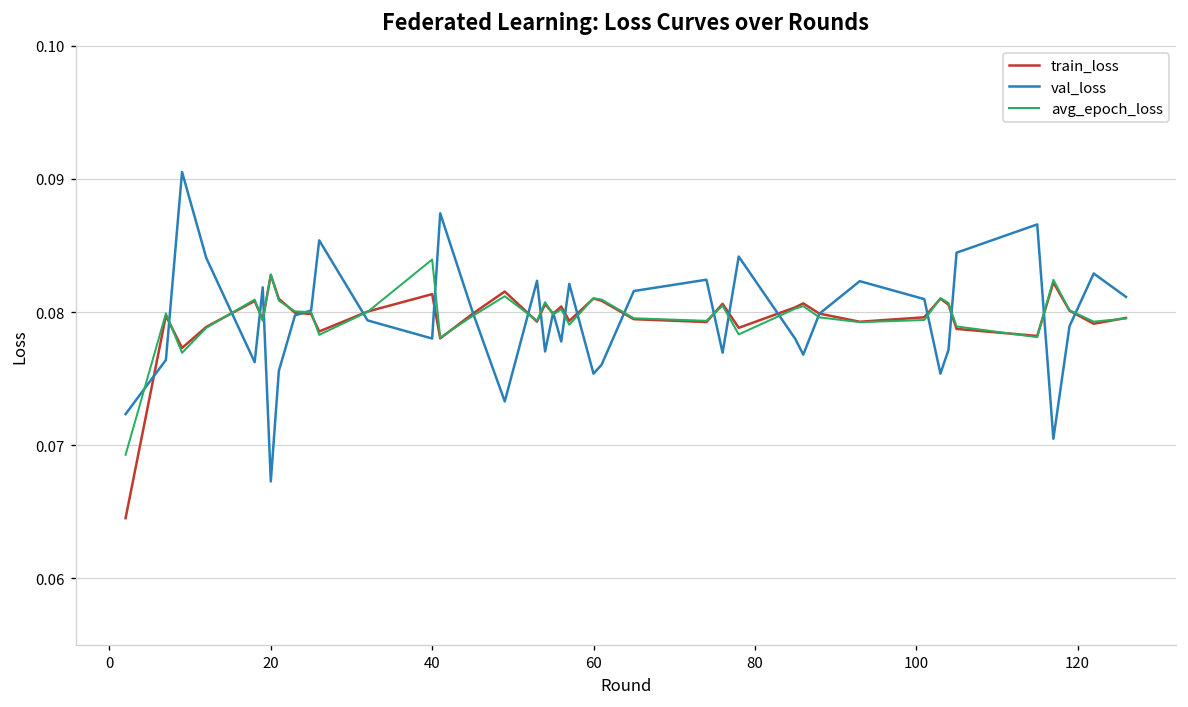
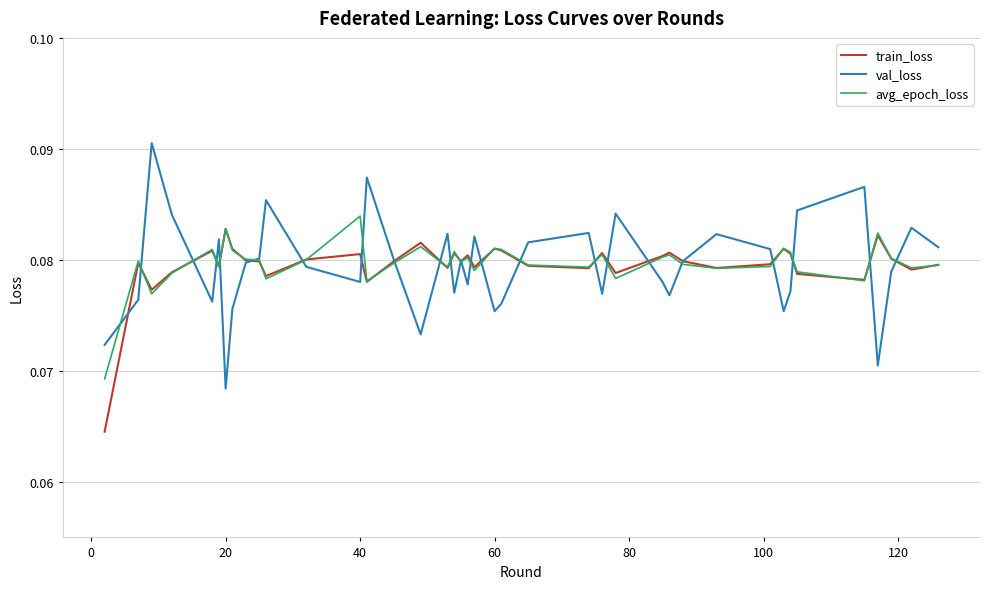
val_loss, 20: 0.0673 -> 0.0684
train_loss, 40: 0.0813 -> 0.0805
